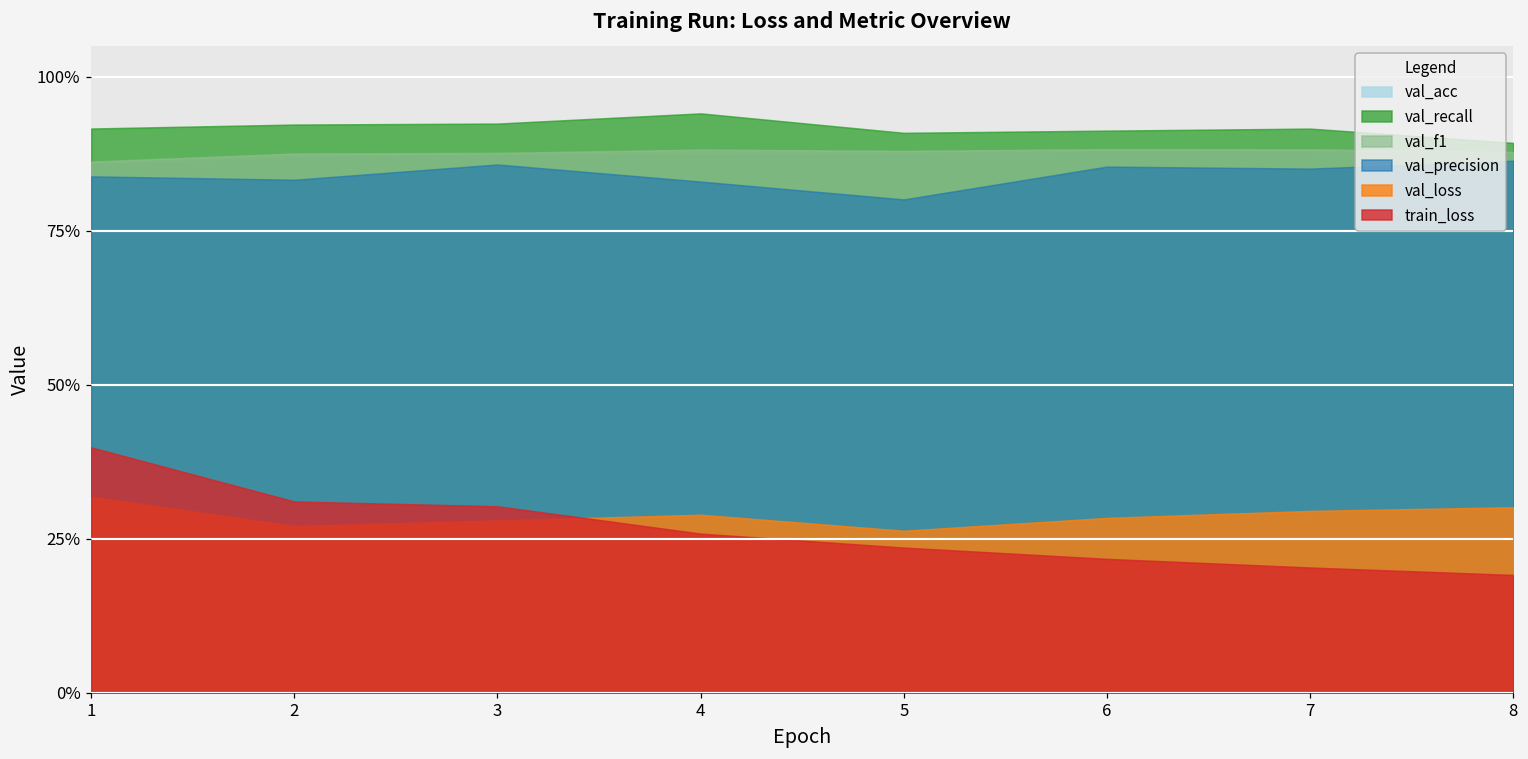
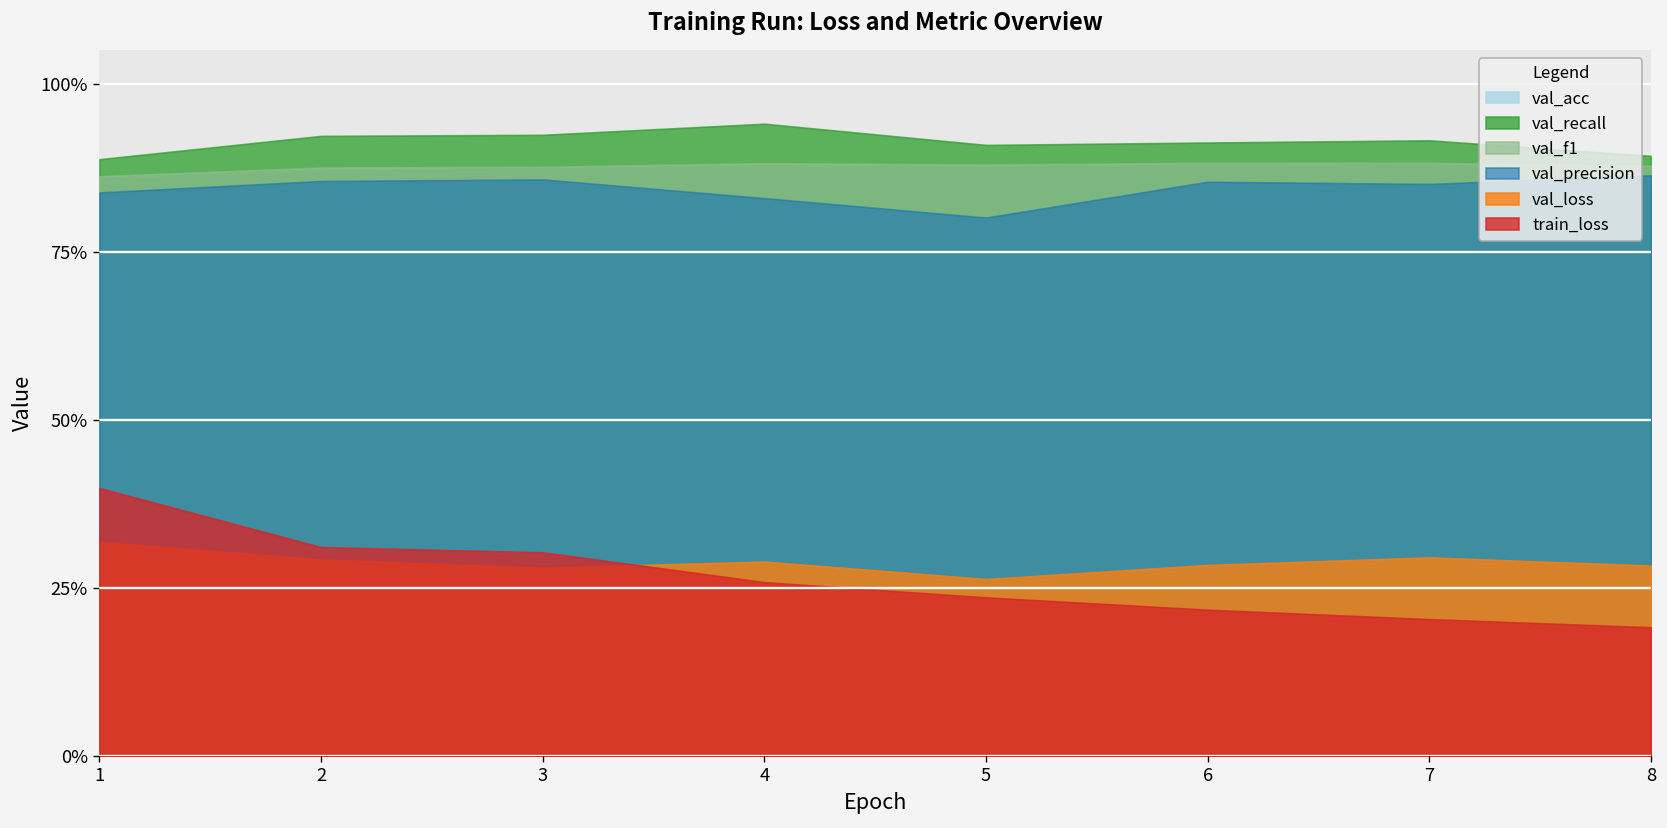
val_recall, 1: 92% -> 89%
val_precision, 2: 83% -> 86%
val_loss, 2: 27% -> 29%
val_loss, 8: 30% -> 28%
